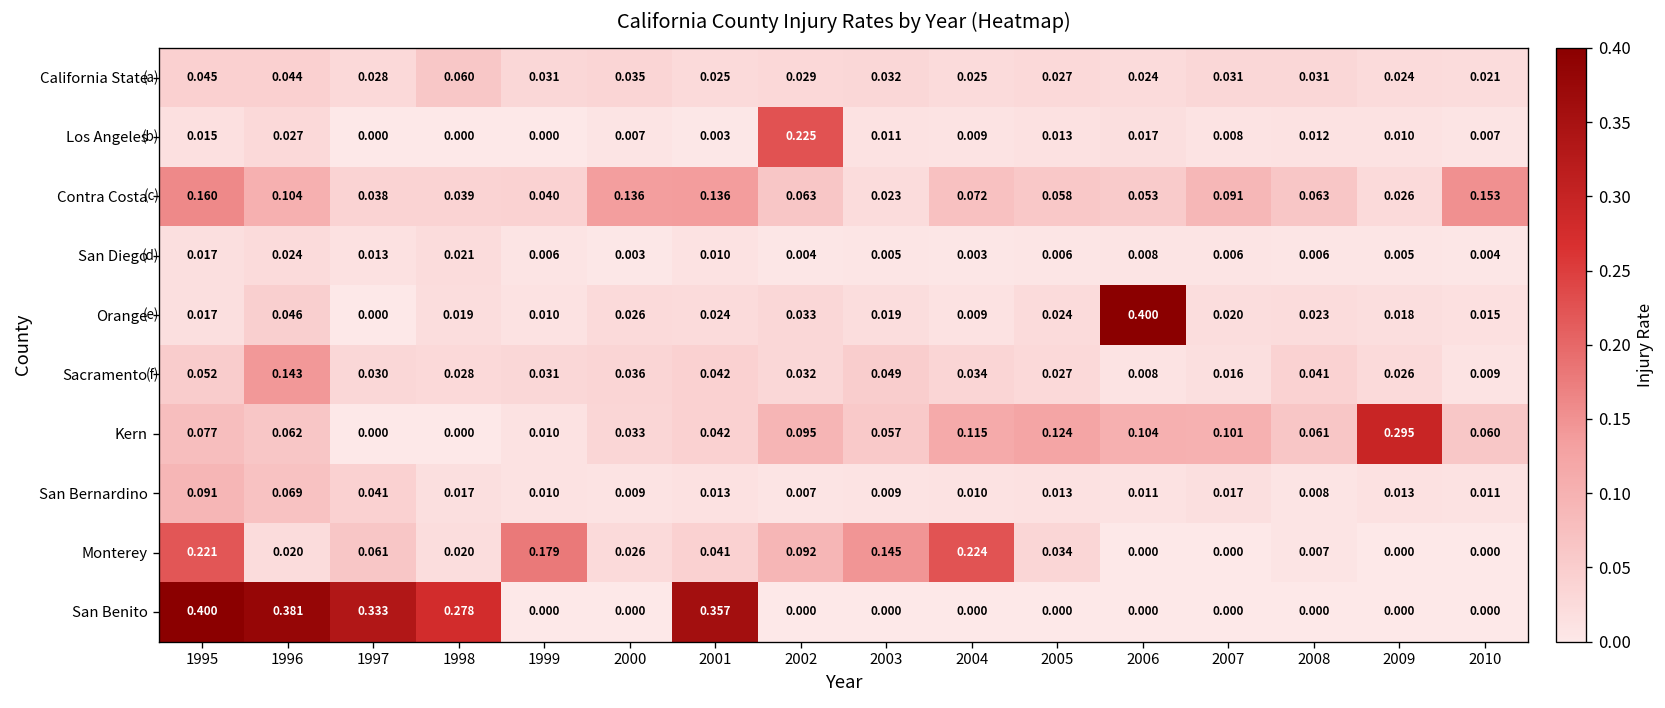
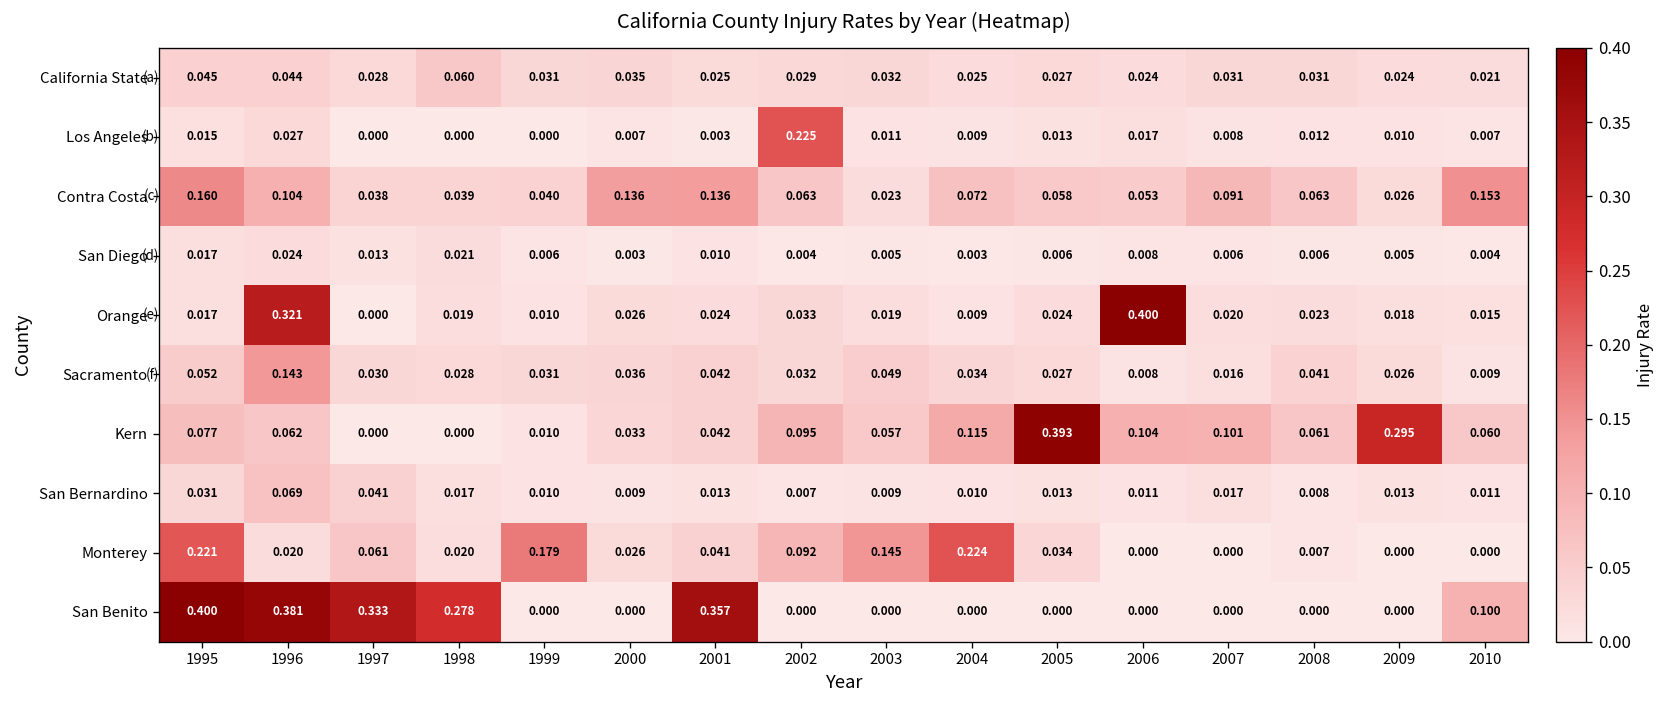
Orange, 1996: 0.046 -> 0.321
Kern, 2005: 0.124 -> 0.393
San Bernardino, 1995: 0.091 -> 0.031
San Benito, 2010: 0.000 -> 0.100
